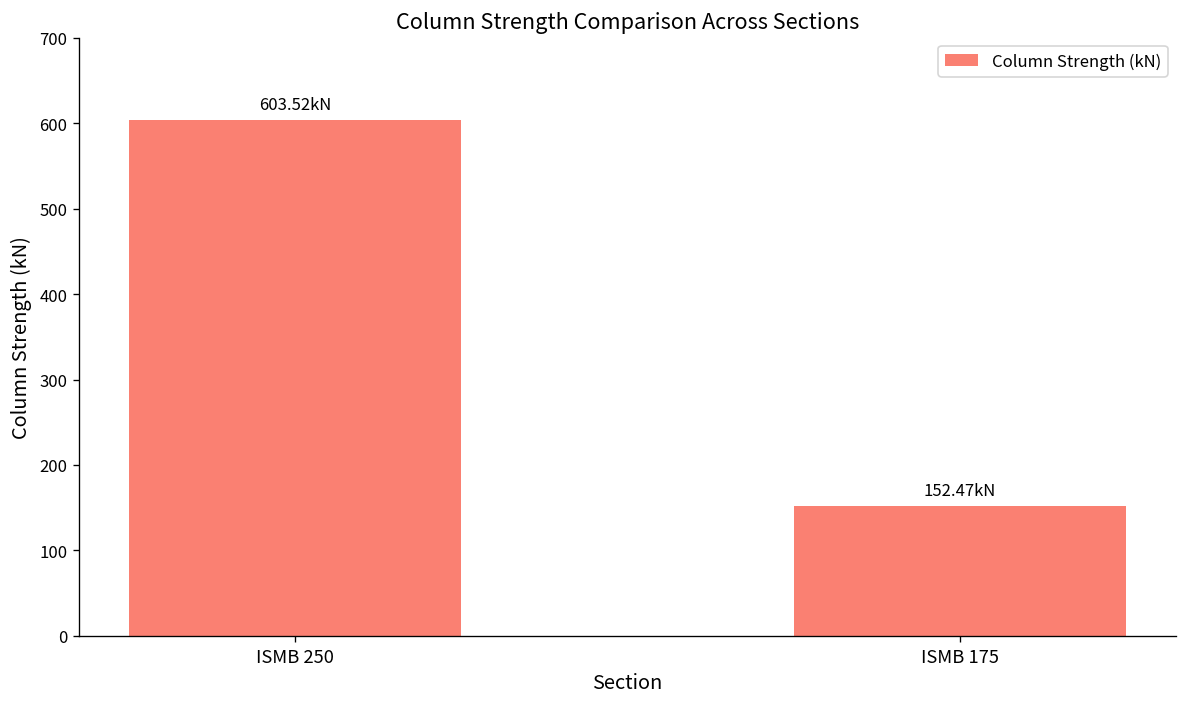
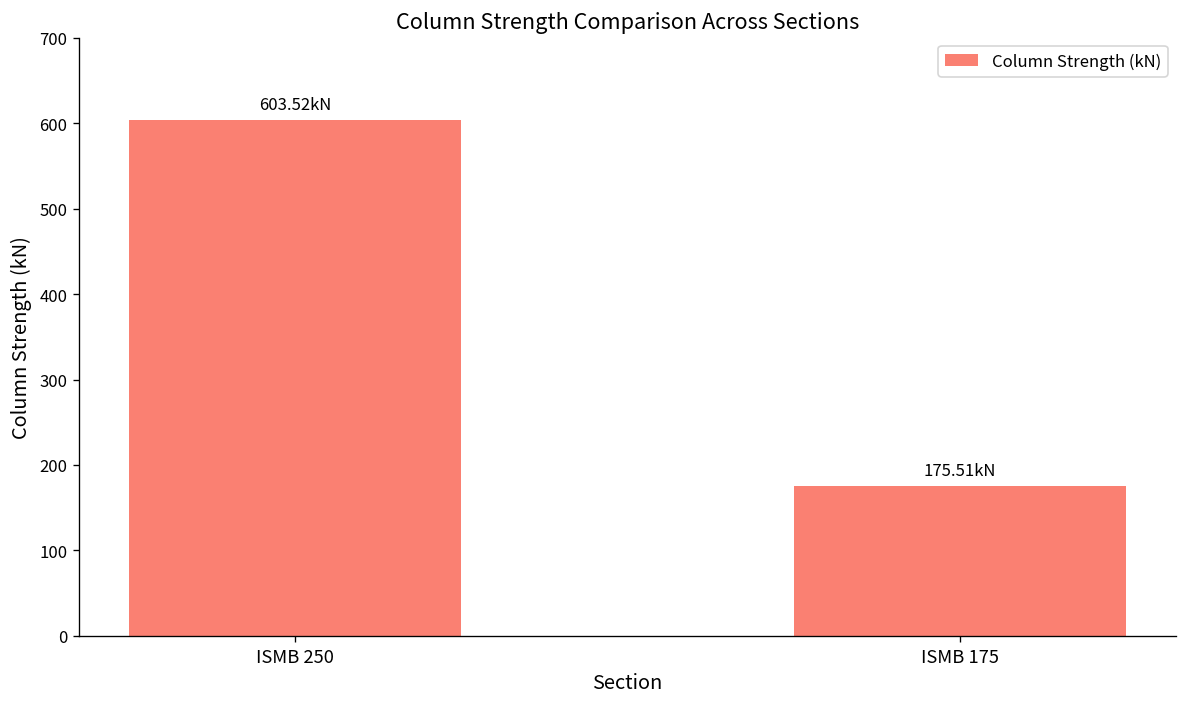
ISMB 175: 152.47 -> 175.51
